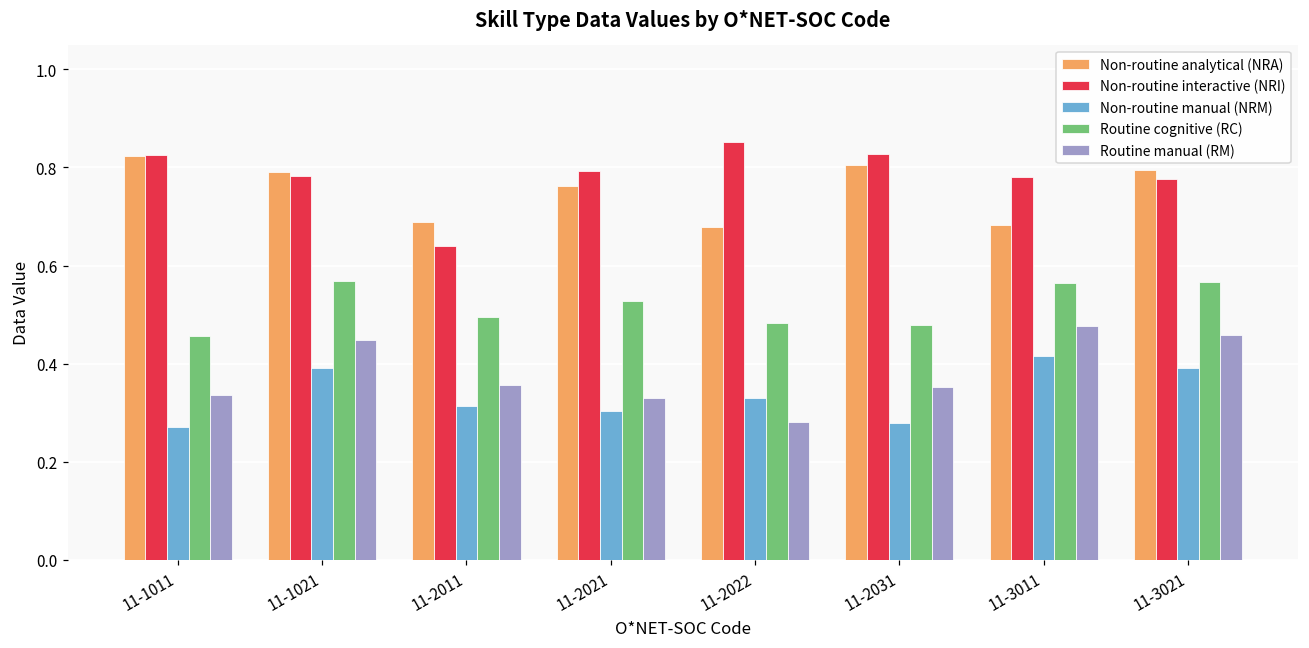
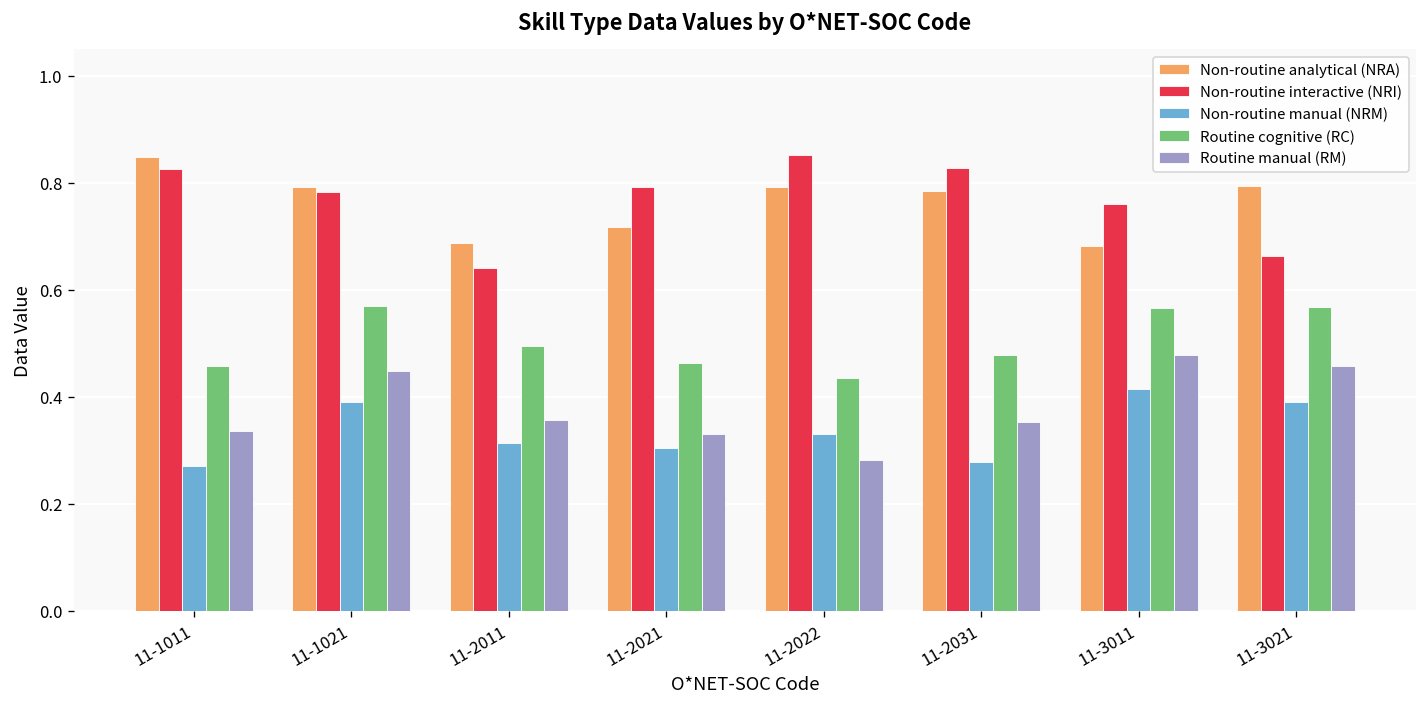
Non-routine analytical (NRA), 11-1011: 0.82 -> 0.85
Non-routine analytical (NRA), 11-2021: 0.76 -> 0.72
Routine cognitive (RC), 11-2021: 0.53 -> 0.46
Non-routine analytical (NRA), 11-2022: 0.68 -> 0.79
Routine cognitive (RC), 11-2022: 0.48 -> 0.44
Non-routine analytical (NRA), 11-2031: 0.81 -> 0.79
Non-routine interactive (NRI), 11-3011: 0.78 -> 0.76
Non-routine interactive (NRI), 11-3021: 0.78 -> 0.66
